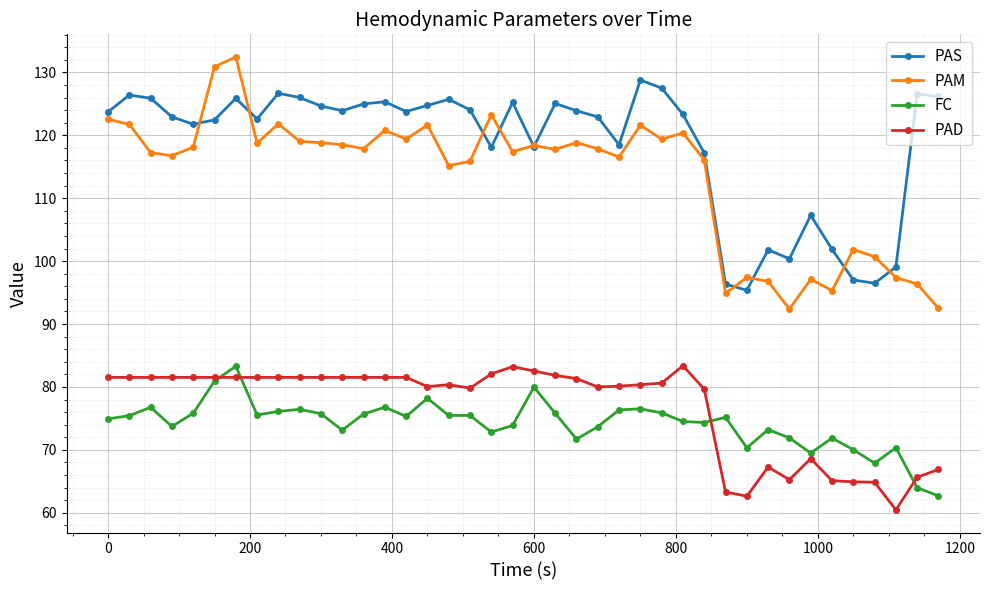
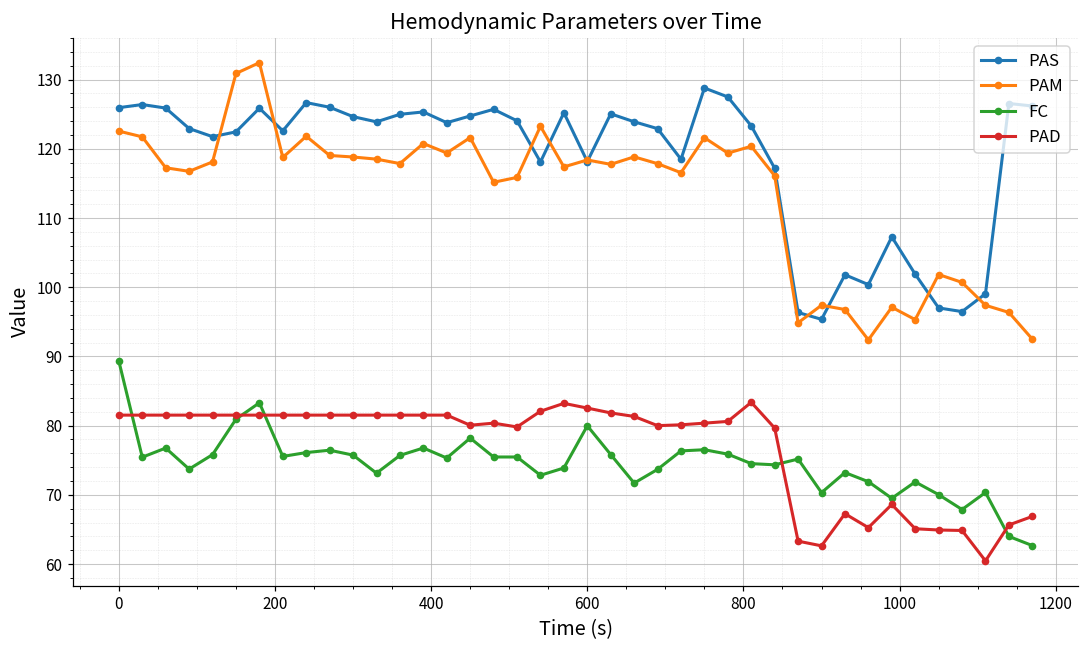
PAS, 0: 124 -> 126
FC, 0: 75 -> 89
